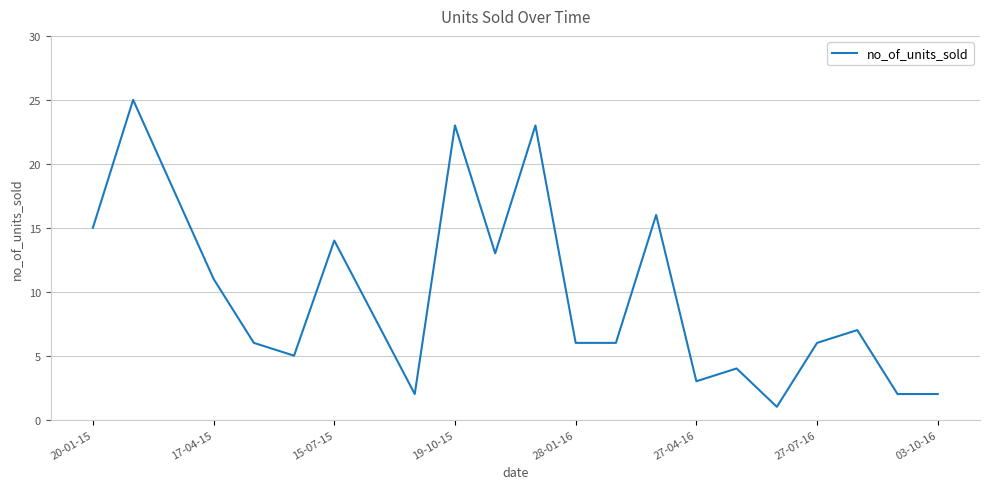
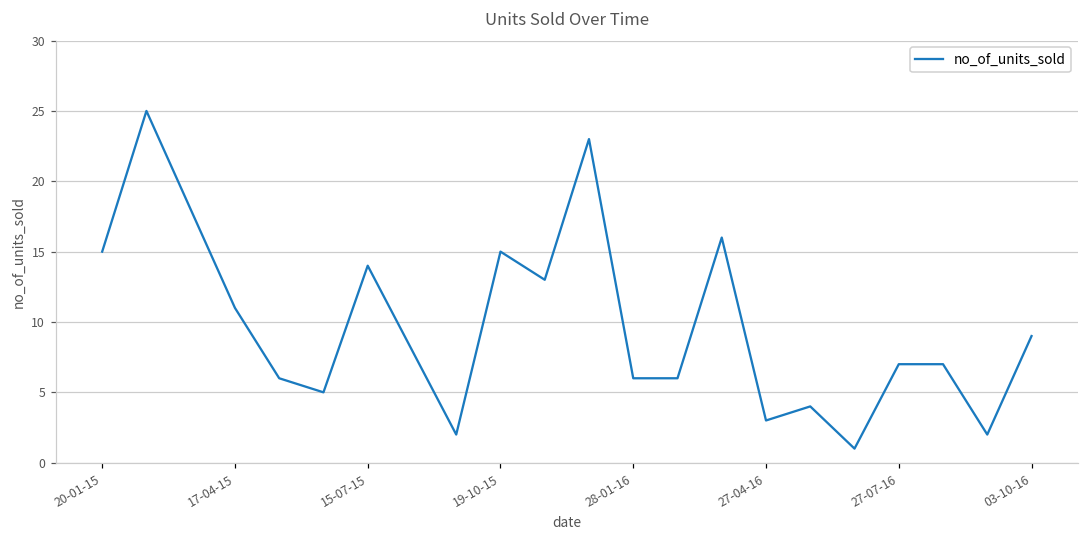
19-10-15: 23 -> 15
27-07-16: 6 -> 7
03-10-16: 2 -> 9
